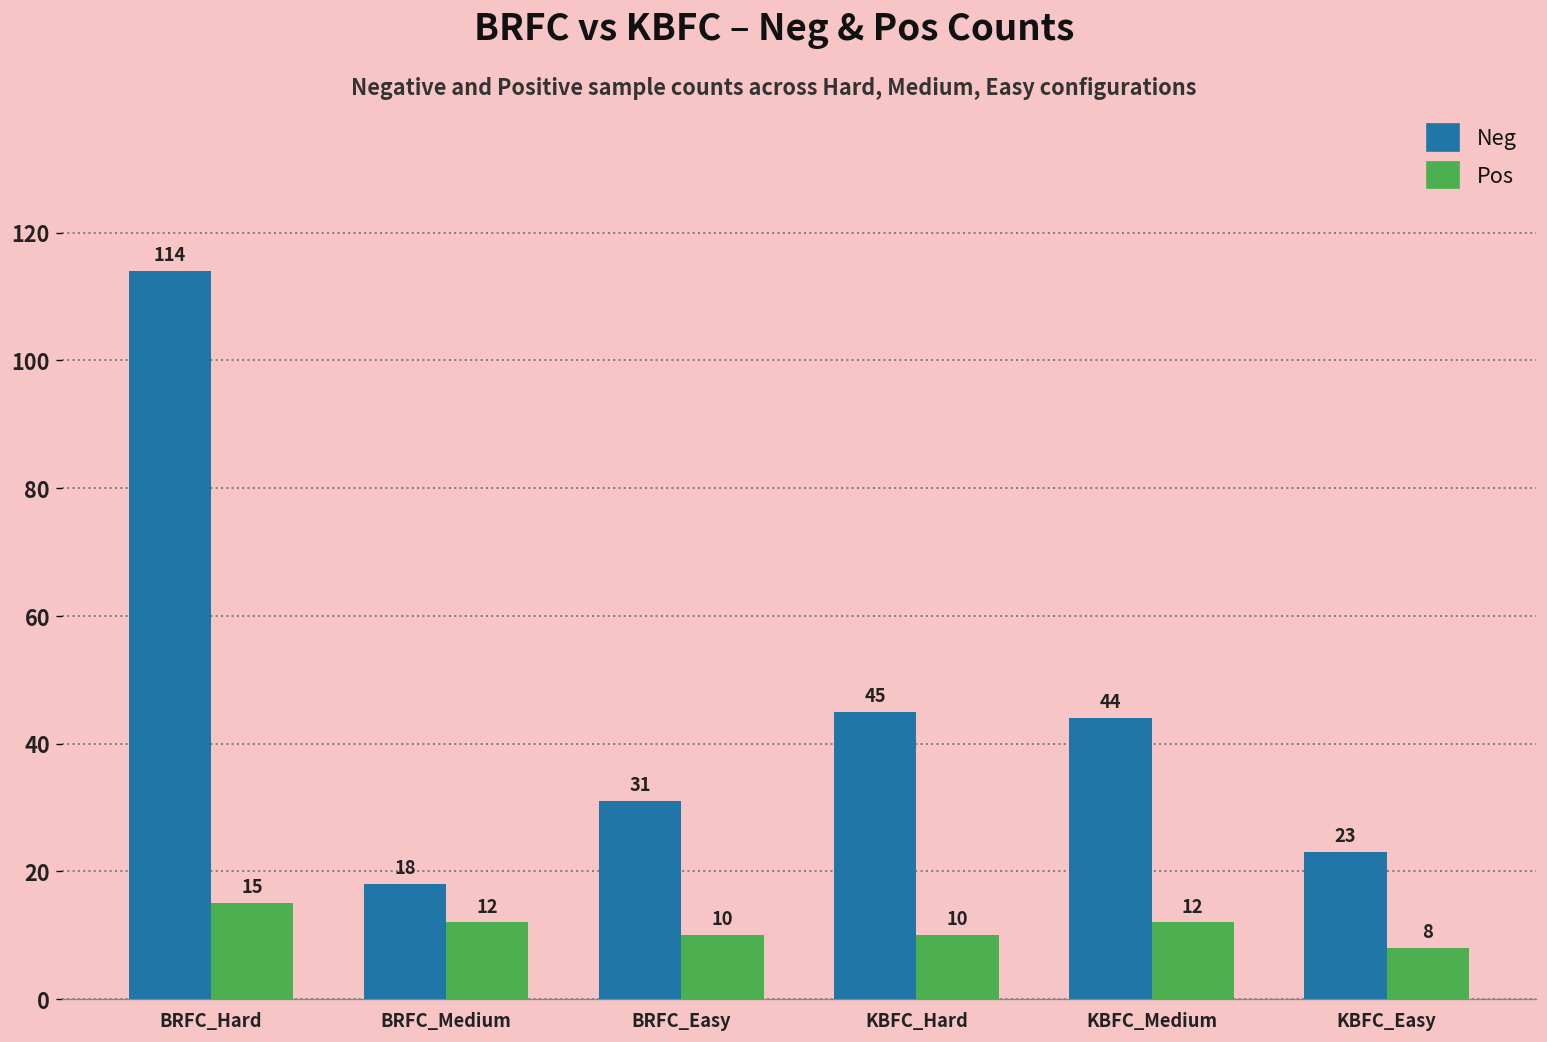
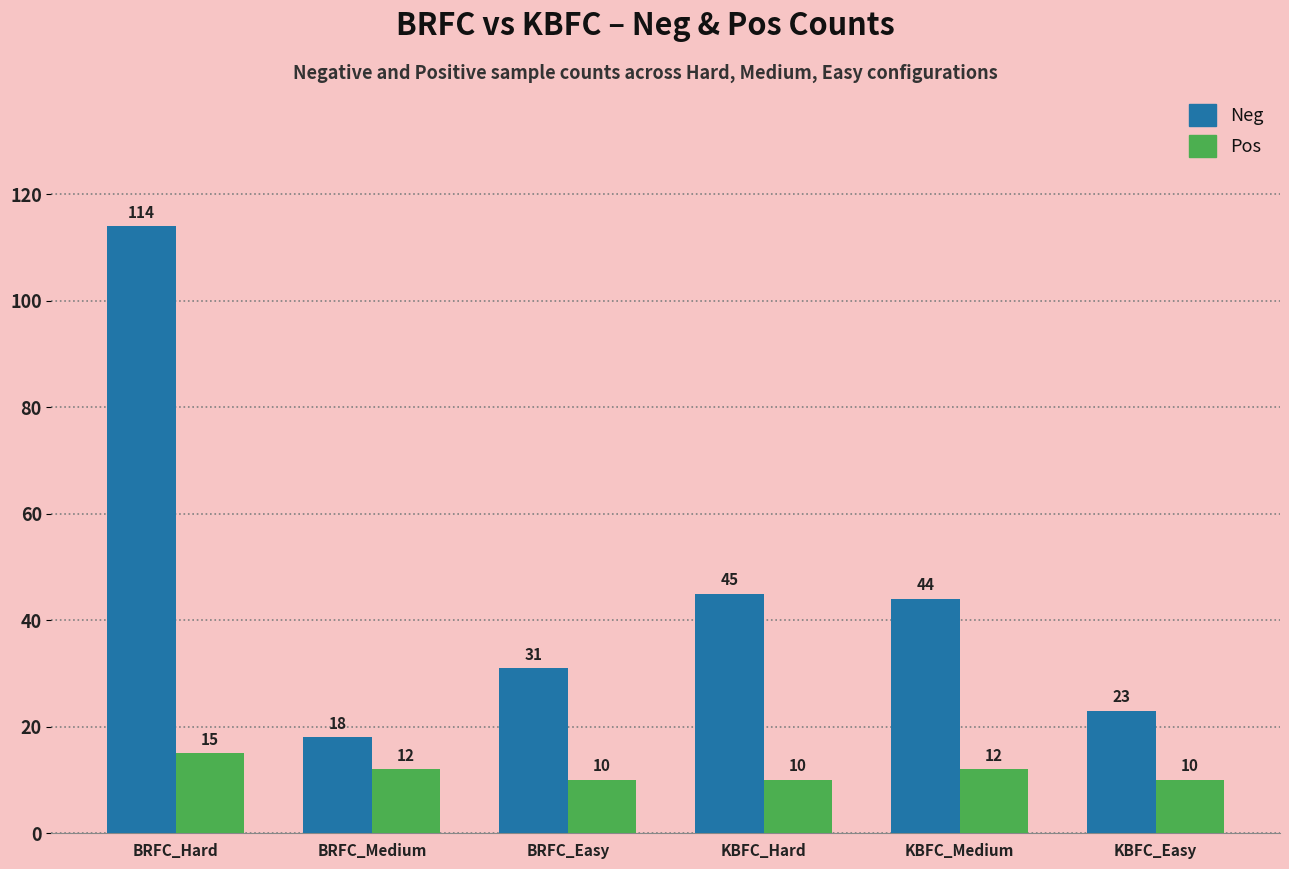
Pos, KBFC_Easy: 8 -> 10
